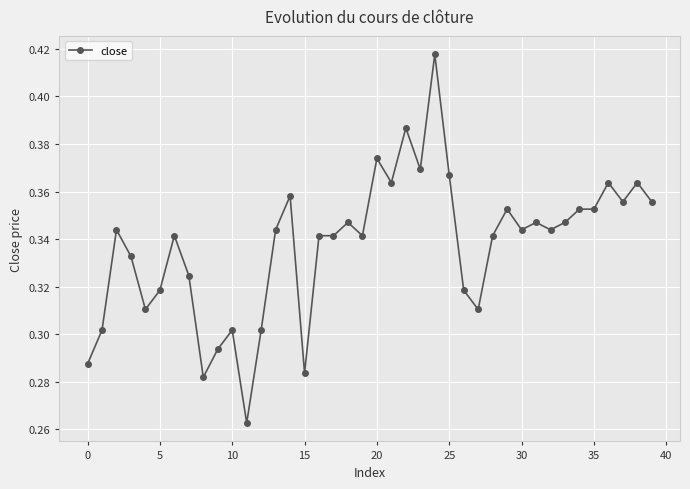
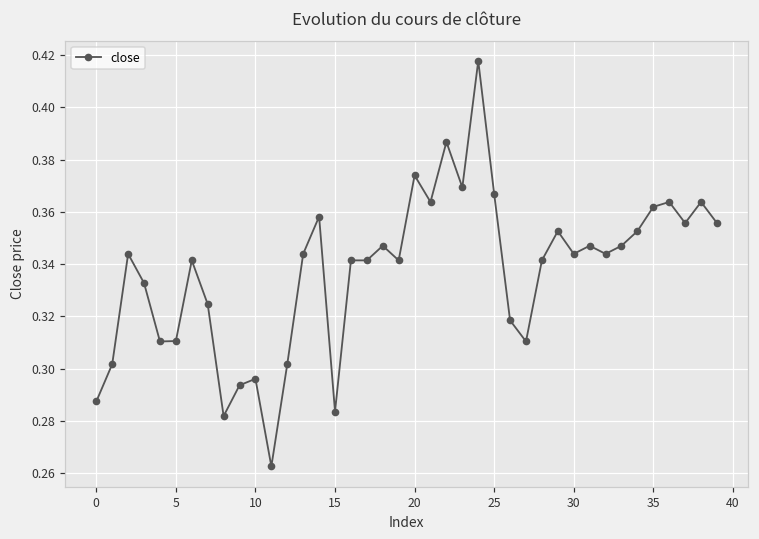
5: 0.318 -> 0.311
10: 0.302 -> 0.296
35: 0.353 -> 0.362
